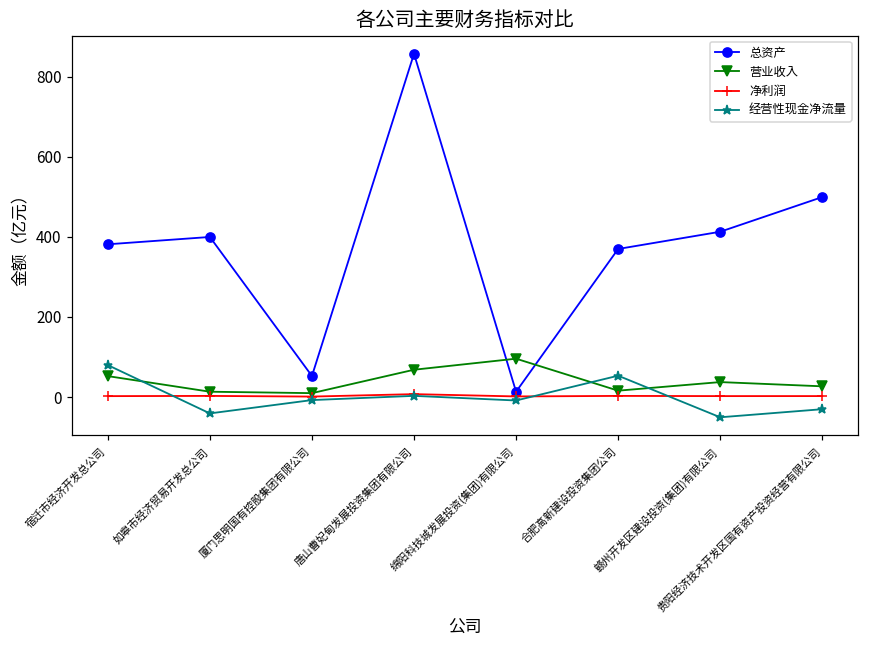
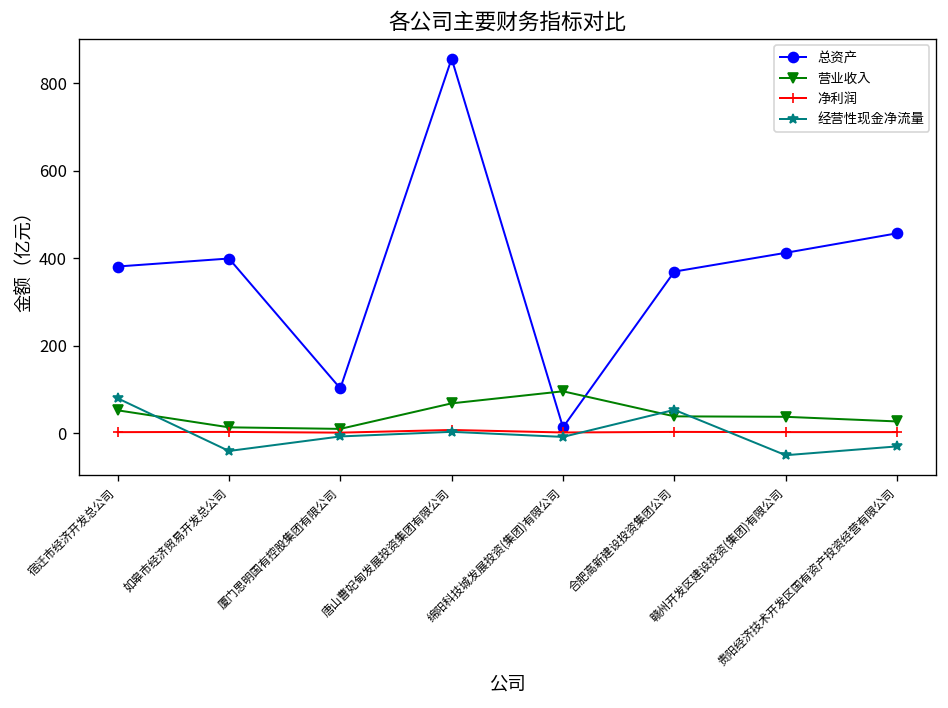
总资产, 厦门思明国有控股集团有限公司: 50 -> 100
营业收入, 合肥高新建设投资集团公司: 20 -> 40
总资产, 贵阳经济技术开发区国有资产投资经营有限公司: 500 -> 460
